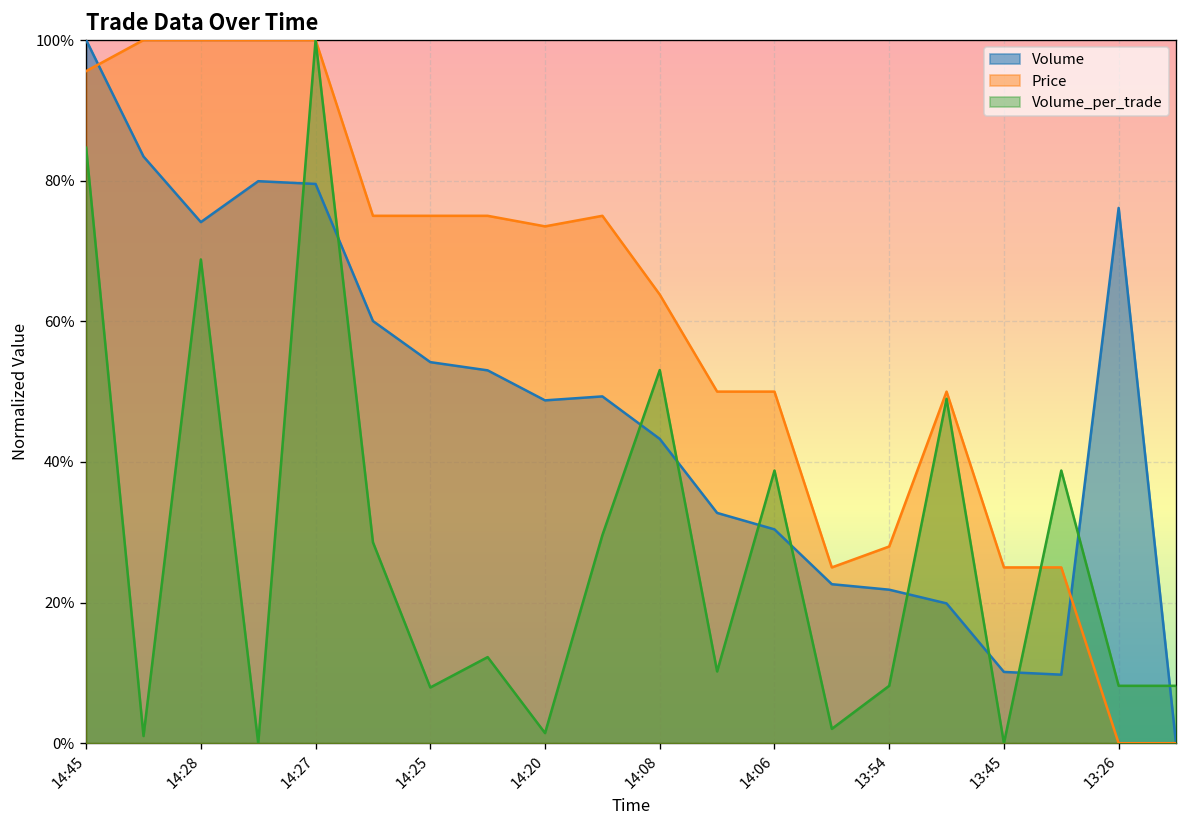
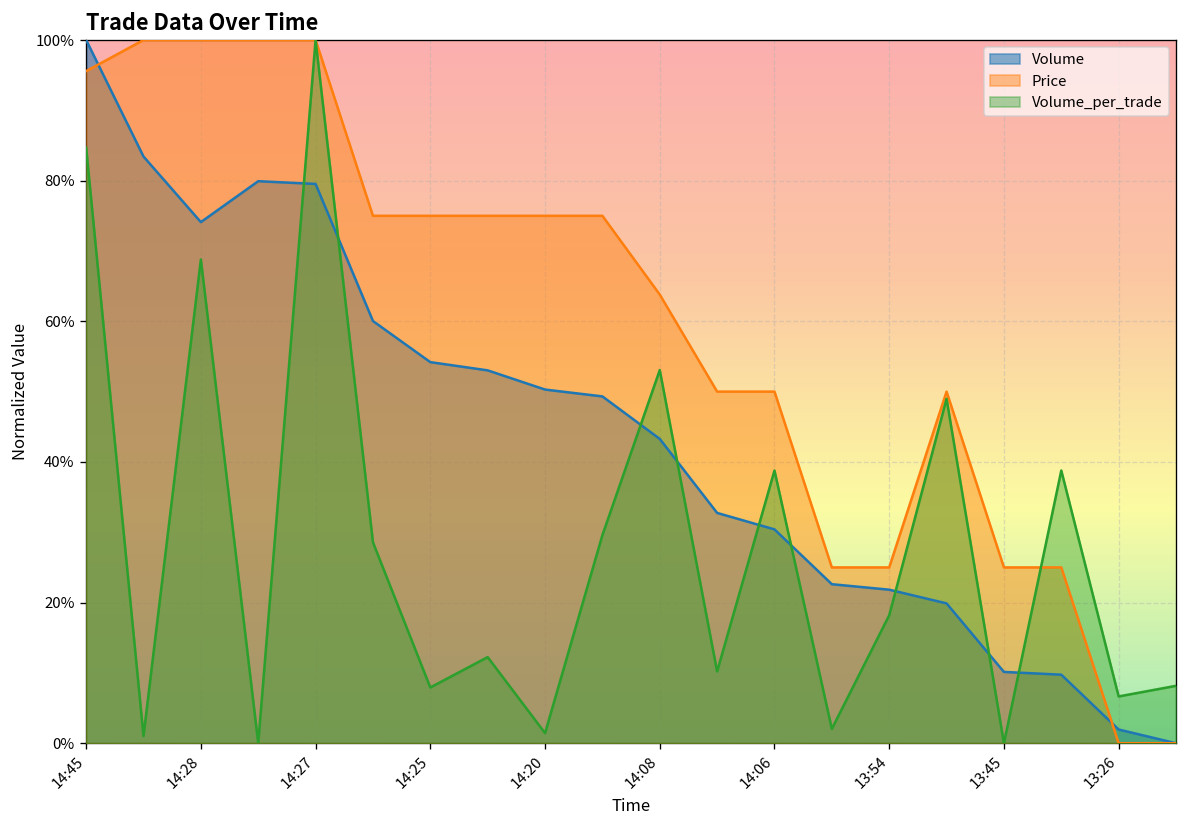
Volume, 14:20: 49% -> 50%
Price, 14:20: 74% -> 75%
Price, 13:54: 28% -> 25%
Volume_per_trade, 13:54: 8% -> 18%
Volume, 13:26: 76% -> 2%
Volume_per_trade, 13:26: 8% -> 7%
